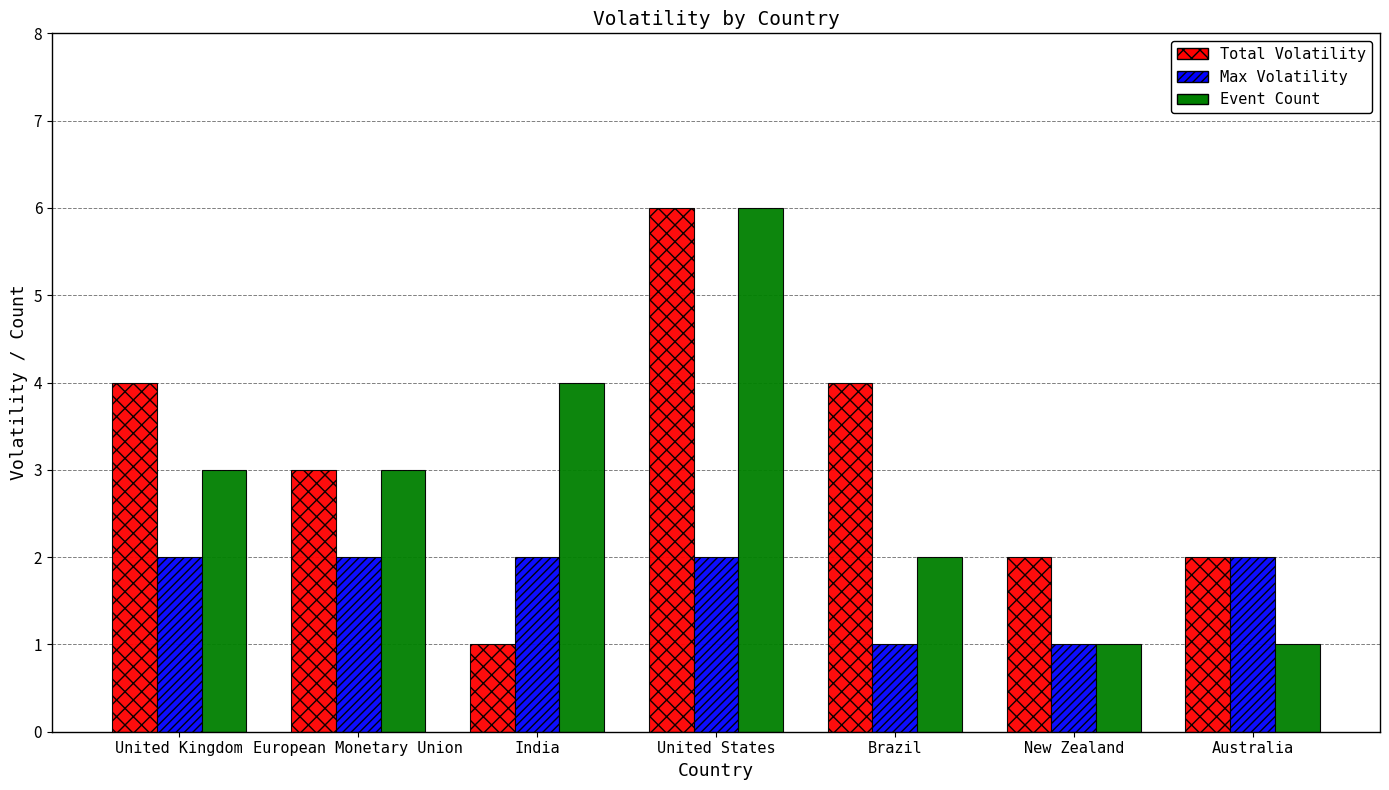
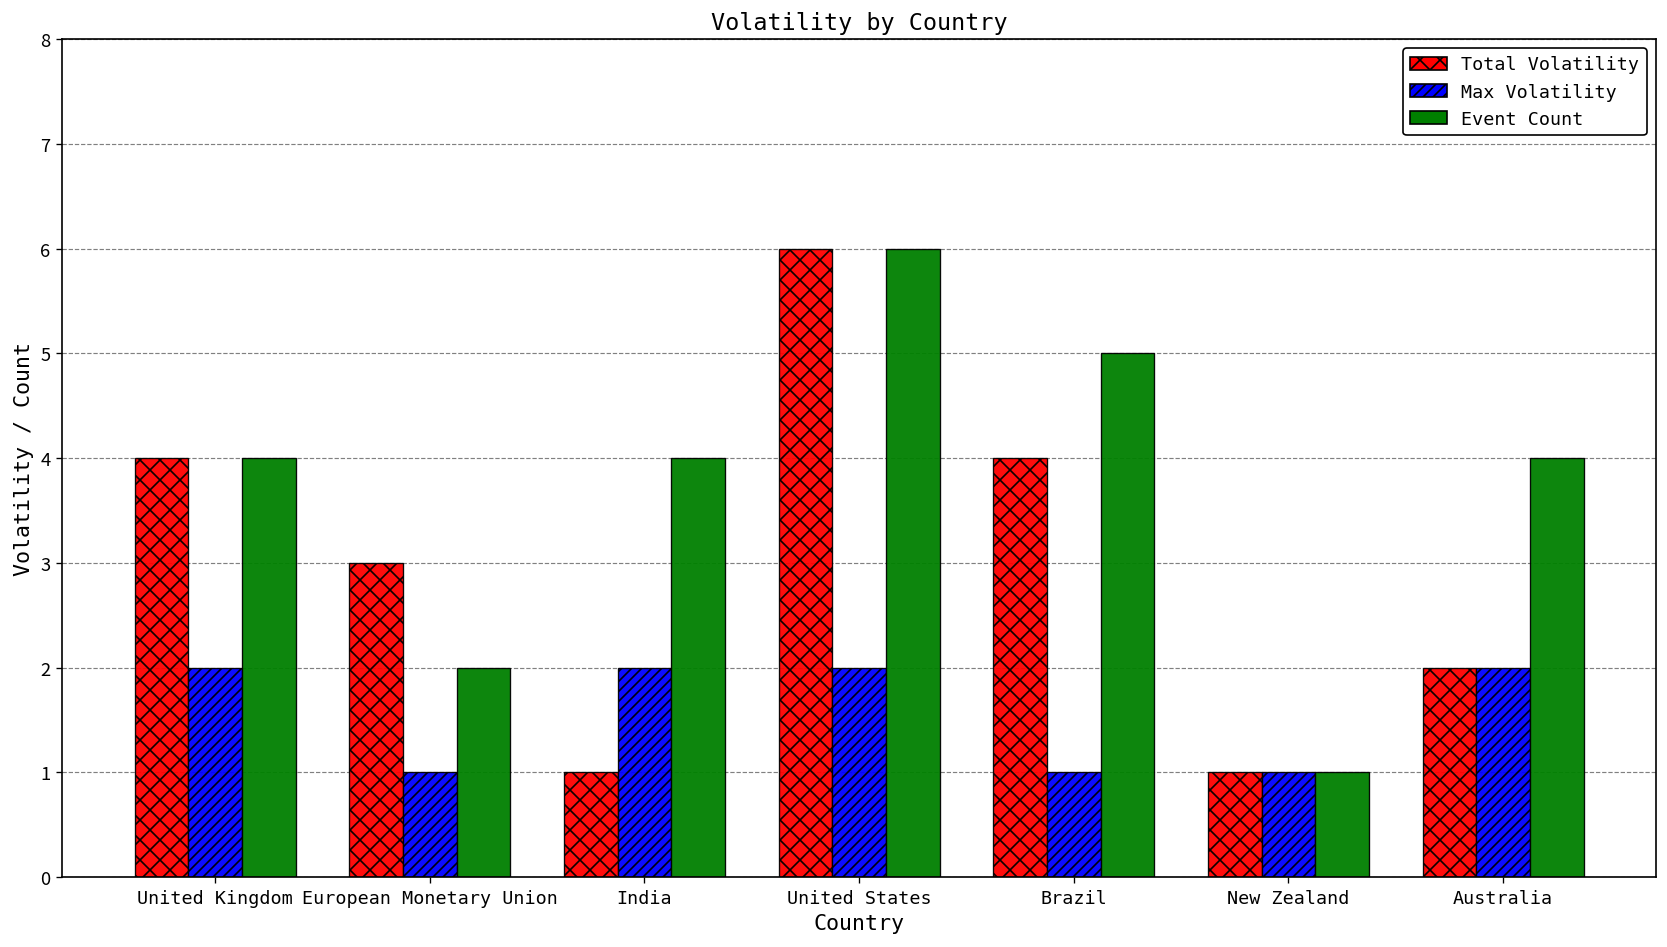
Event Count, United Kingdom: 3 -> 4
Max Volatility, European Monetary Union: 2 -> 1
Event Count, European Monetary Union: 3 -> 2
Event Count, Brazil: 2 -> 5
Total Volatility, New Zealand: 2 -> 1
Event Count, Australia: 1 -> 4
